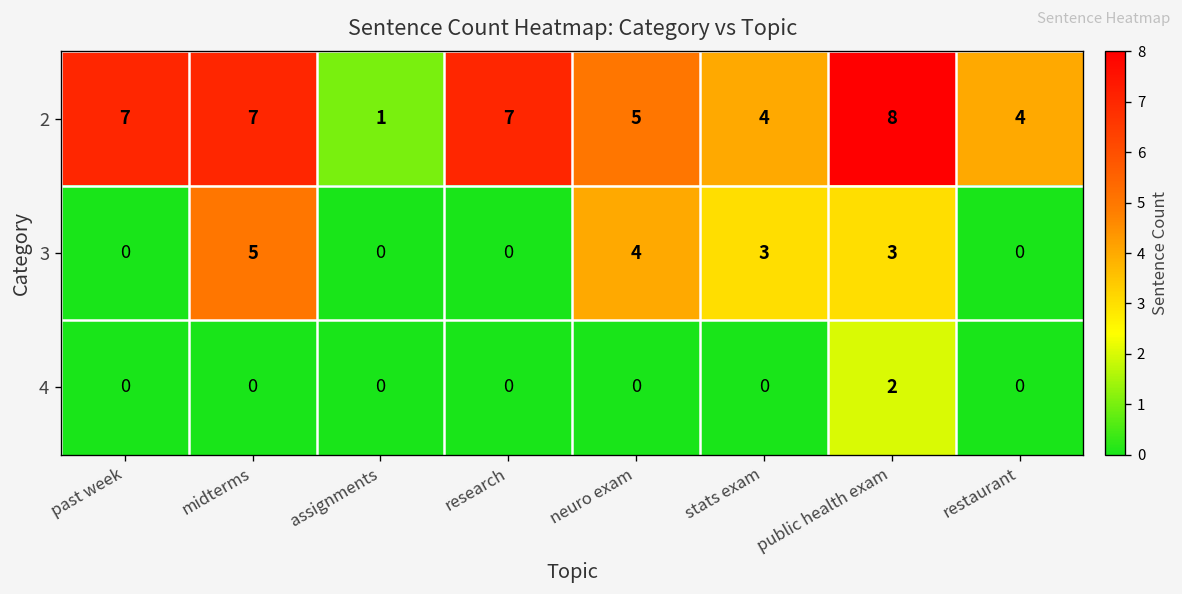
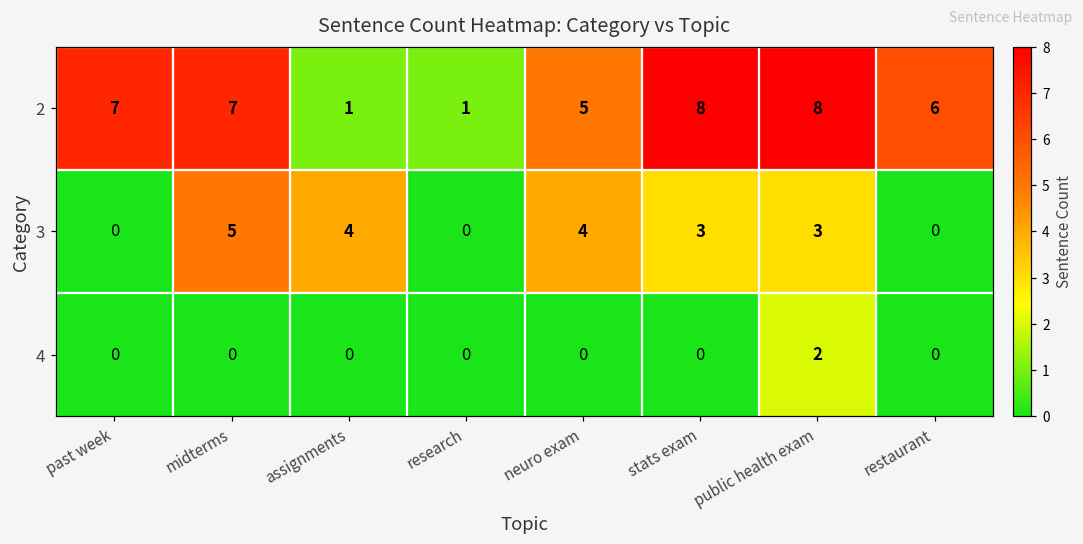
2, research: 7 -> 1
2, stats exam: 4 -> 8
2, restaurant: 4 -> 6
3, assignments: 0 -> 4
